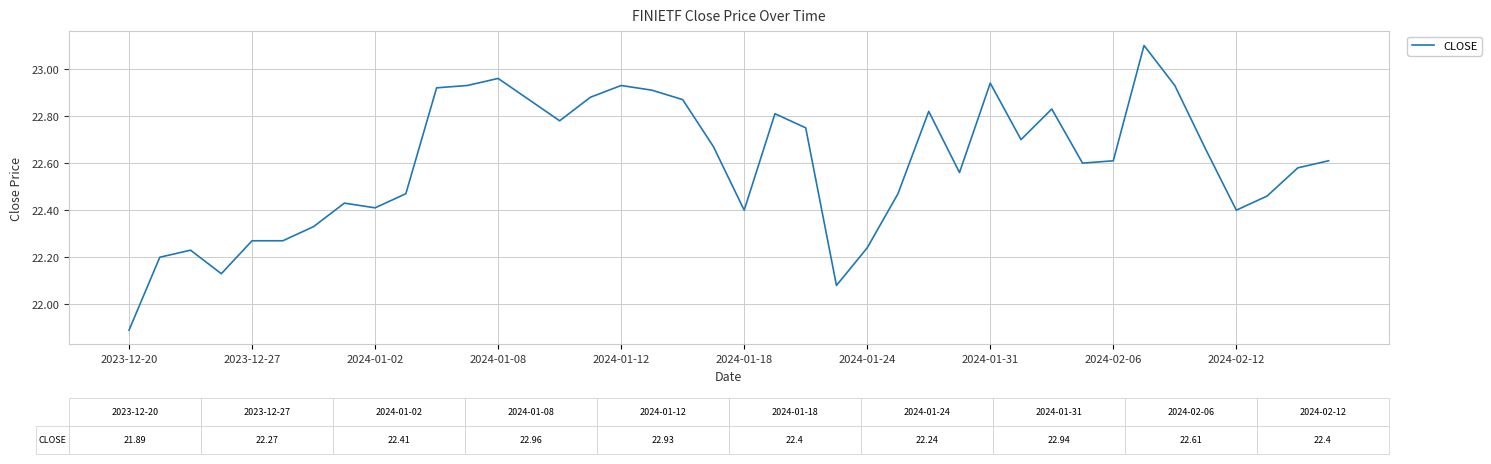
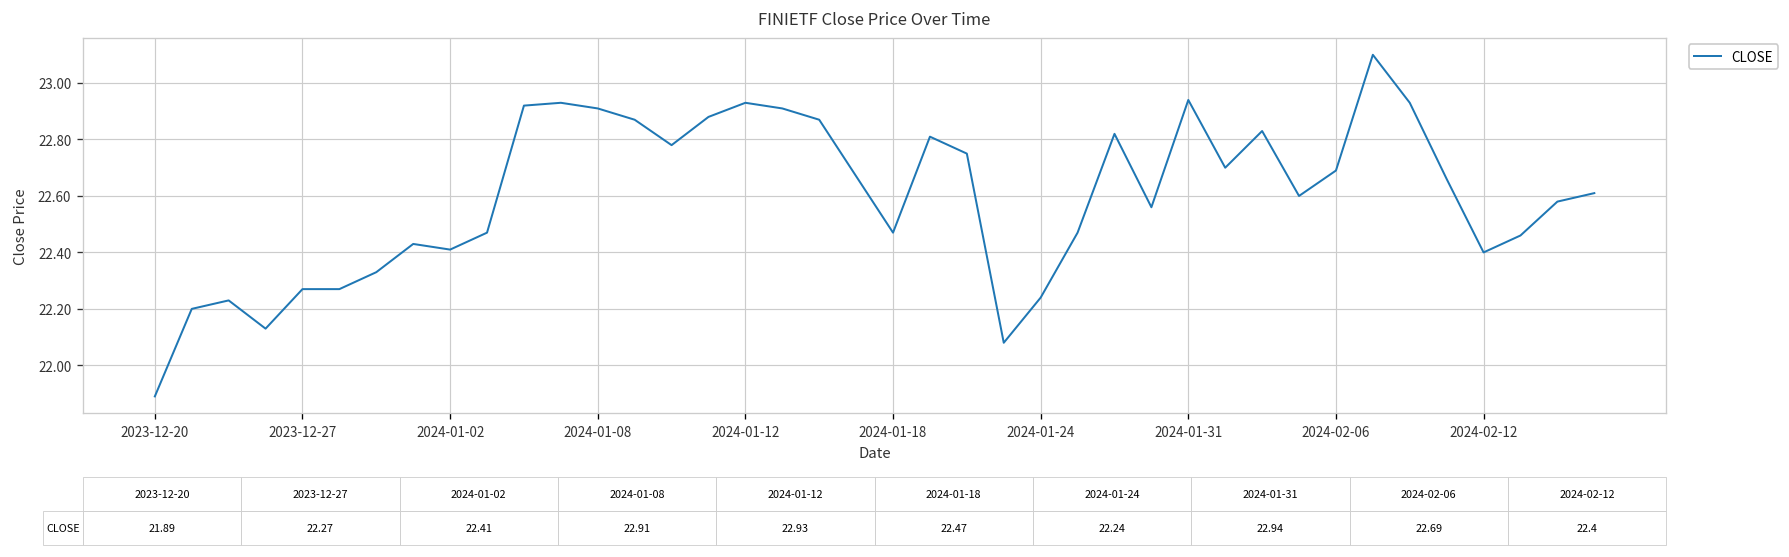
2024-01-08: 22.96 -> 22.91
2024-01-18: 22.4 -> 22.47
2024-02-06: 22.61 -> 22.69
